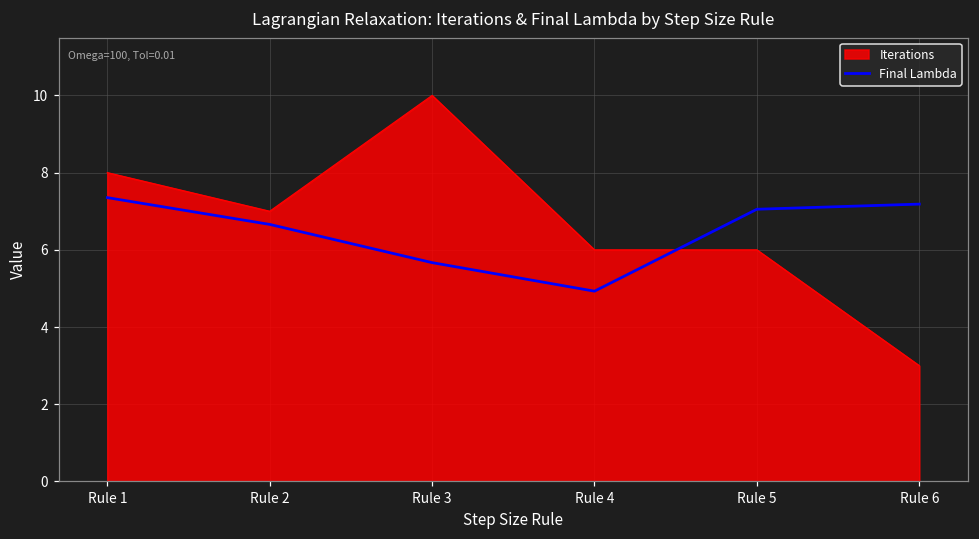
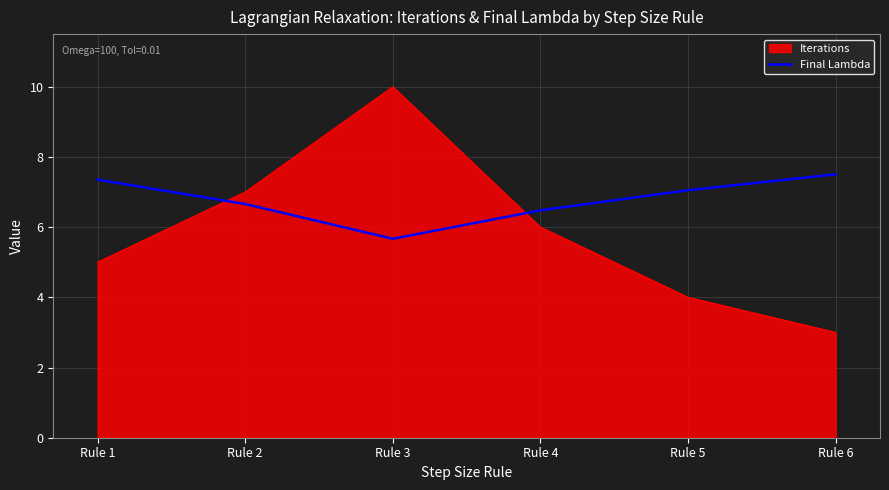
Iterations, Rule 1: 8 -> 5
Final Lambda, Rule 4: 4.9 -> 6.5
Iterations, Rule 5: 6 -> 4
Final Lambda, Rule 6: 7.2 -> 7.5
